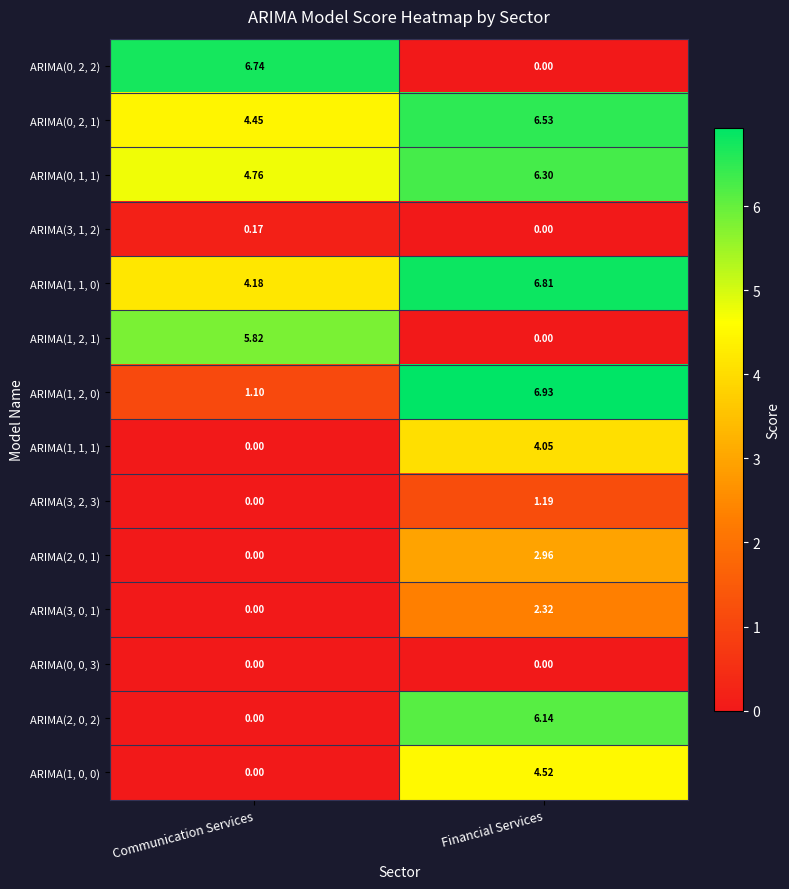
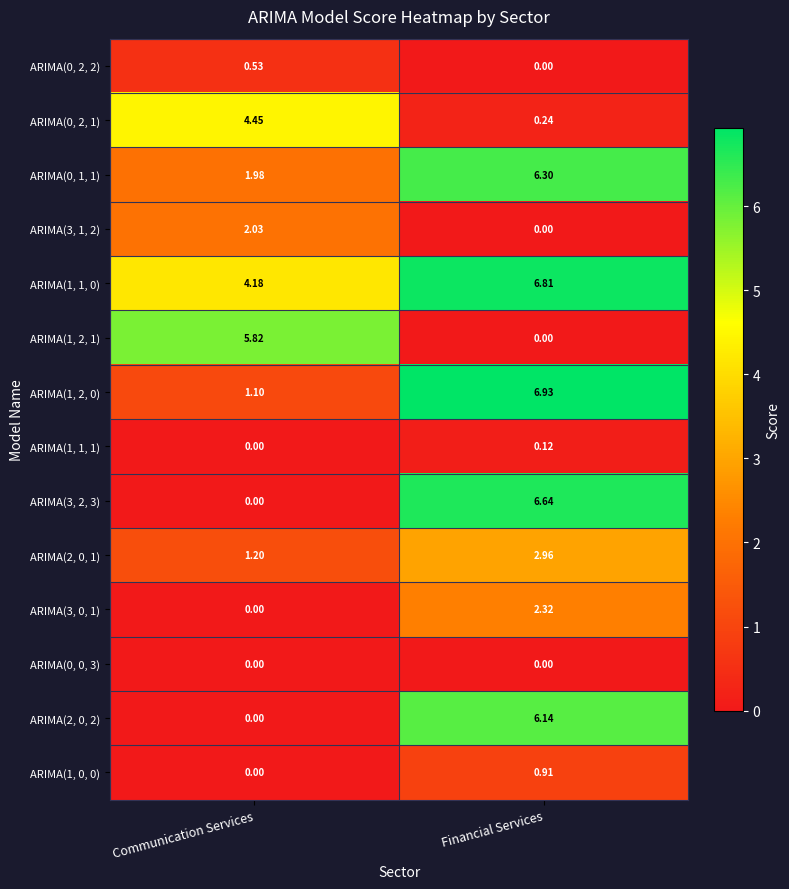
ARIMA(0, 2, 2), Communication Services: 6.74 -> 0.53
ARIMA(0, 2, 1), Financial Services: 6.53 -> 0.24
ARIMA(0, 1, 1), Communication Services: 4.76 -> 1.98
ARIMA(3, 1, 2), Communication Services: 0.17 -> 2.03
ARIMA(1, 1, 1), Financial Services: 4.05 -> 0.12
ARIMA(3, 2, 3), Financial Services: 1.19 -> 6.64
ARIMA(2, 0, 1), Communication Services: 0.00 -> 1.20
ARIMA(1, 0, 0), Financial Services: 4.52 -> 0.91
